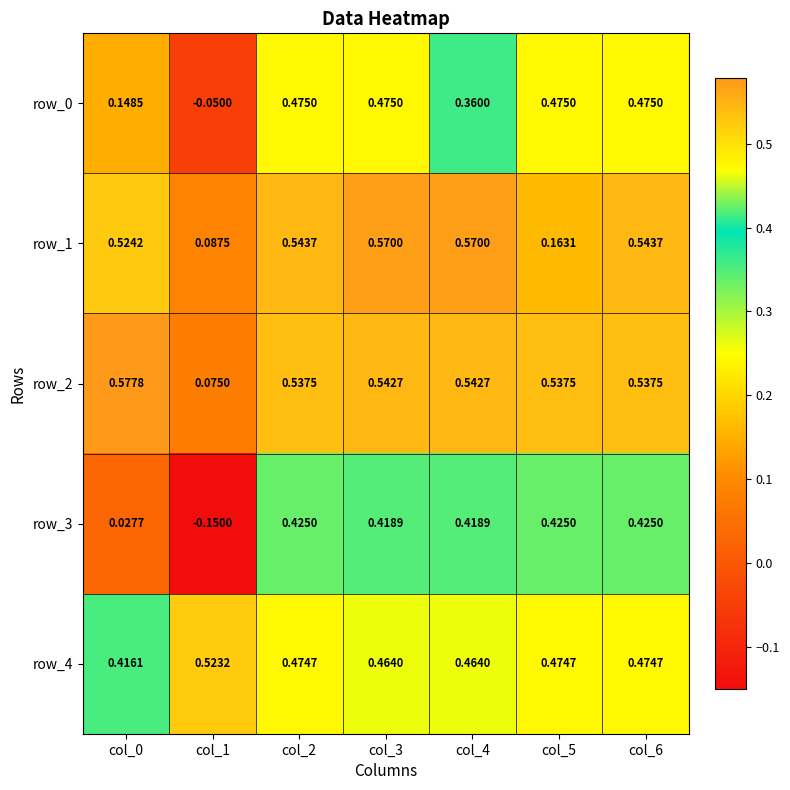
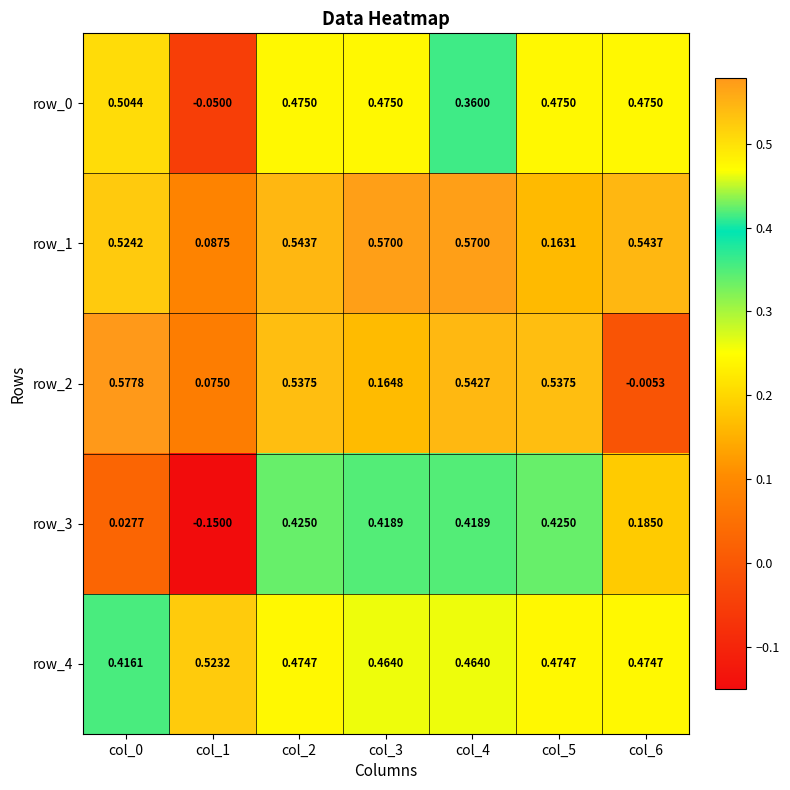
row_0, col_0: 0.1485 -> 0.5044
row_2, col_3: 0.5427 -> 0.1648
row_2, col_6: 0.5375 -> -0.0053
row_3, col_6: 0.4250 -> 0.1850
